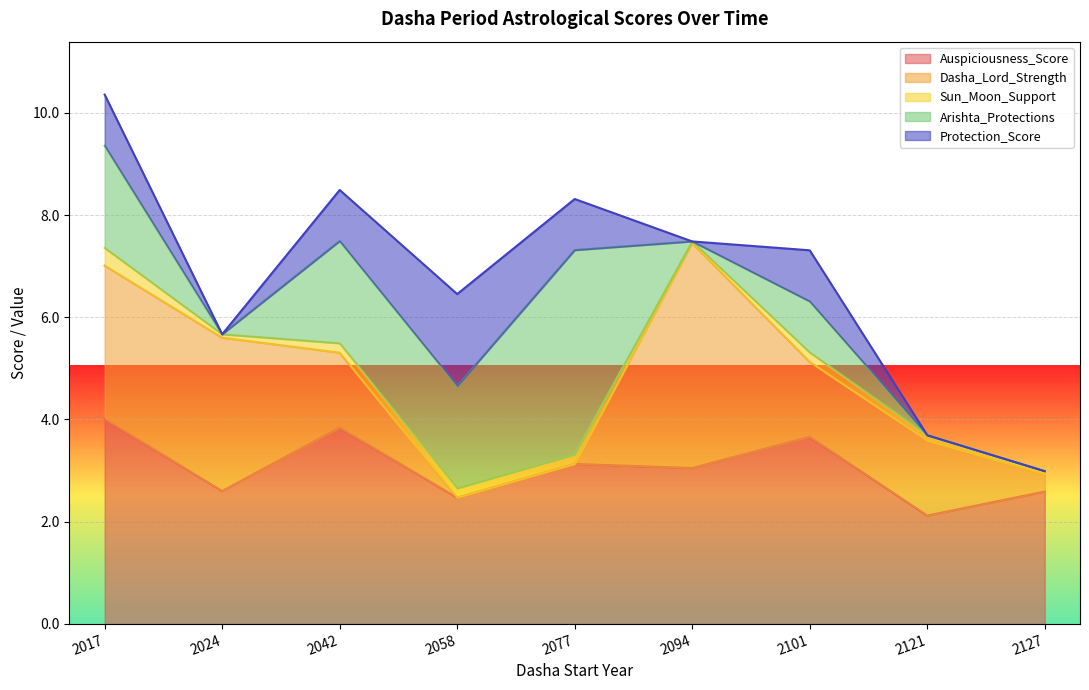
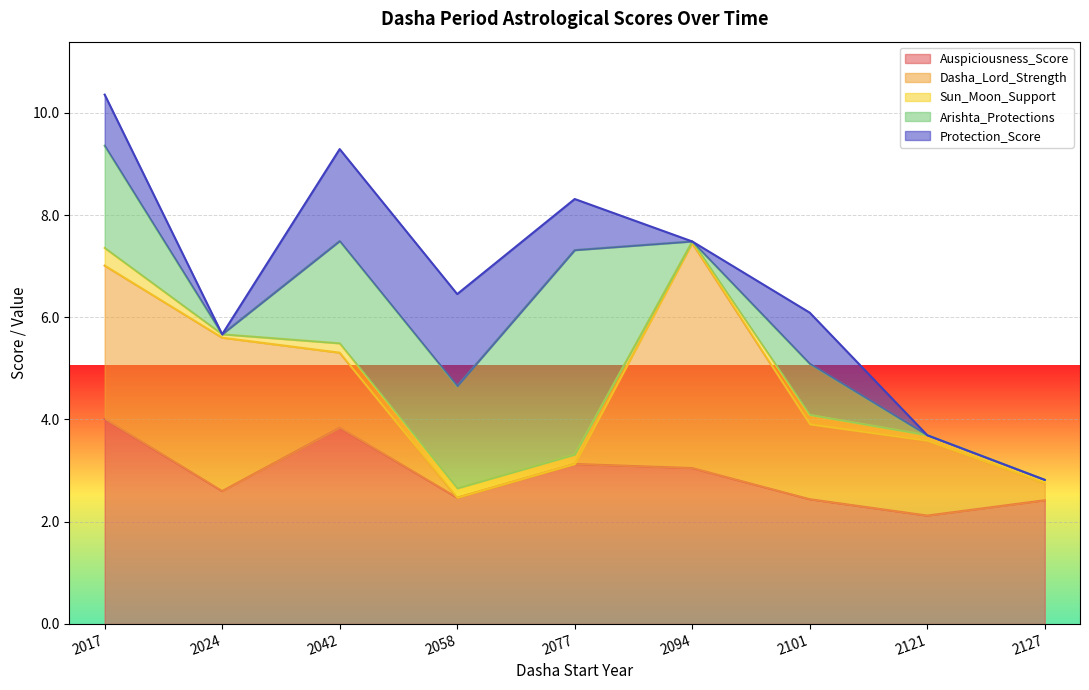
Protection_Score, 2042: 1.0 -> 1.8
Auspiciousness_Score, 2101: 3.7 -> 2.4
Auspiciousness_Score, 2127: 2.6 -> 2.4
